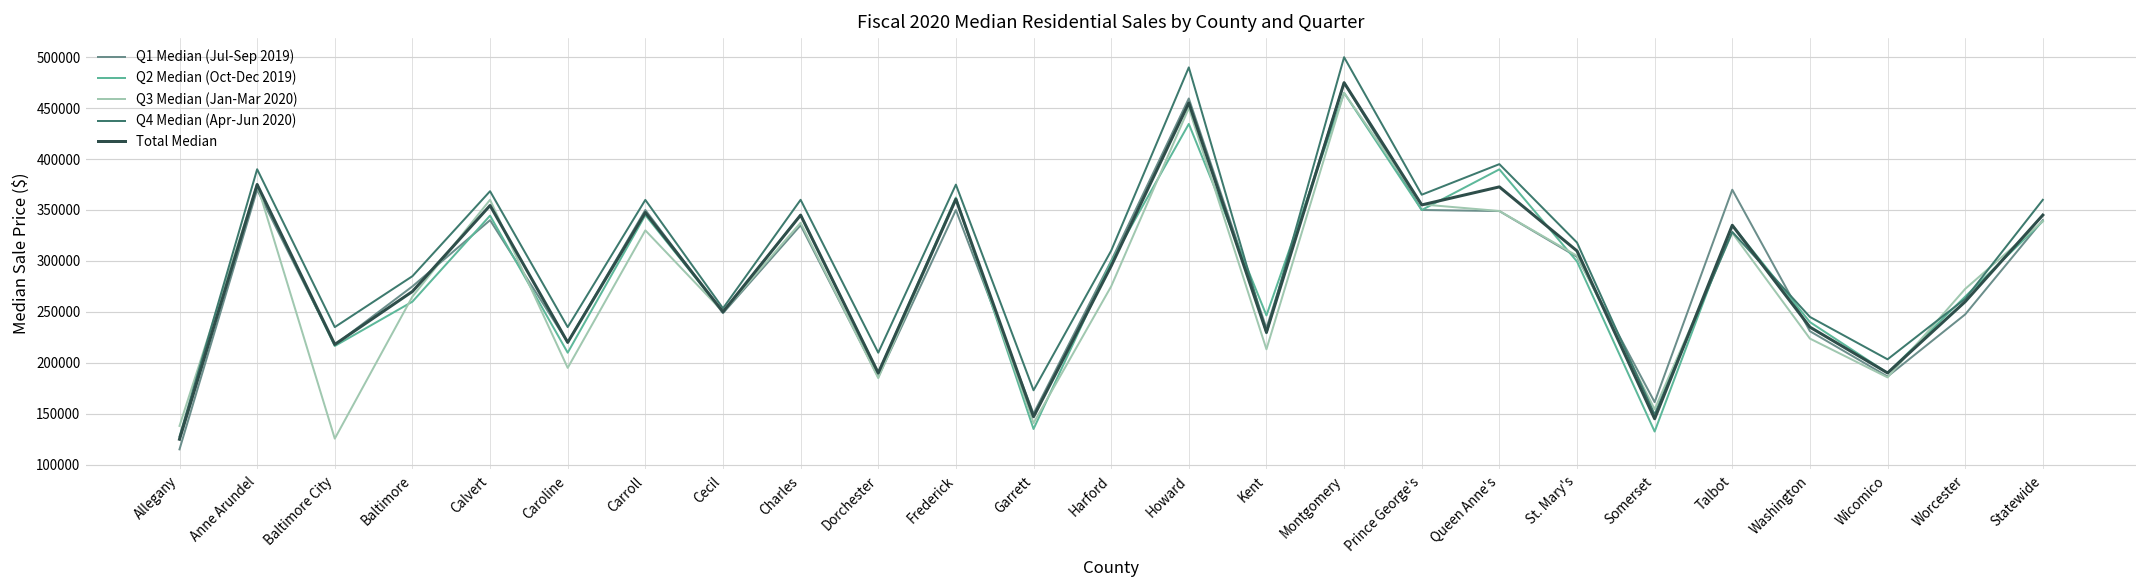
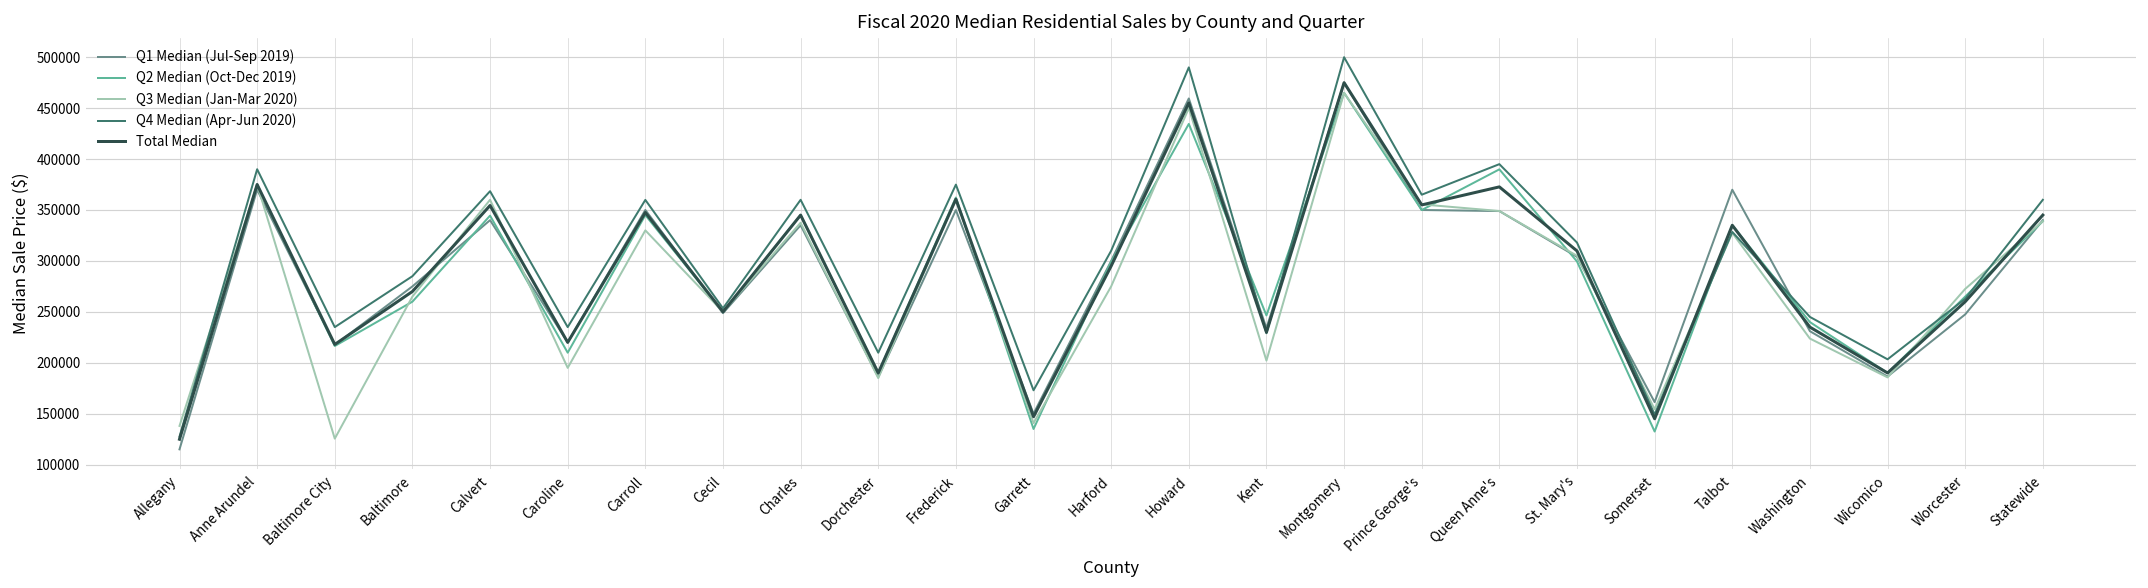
Q3 Median (Jan-Mar 2020), Kent: 210000 -> 200000
